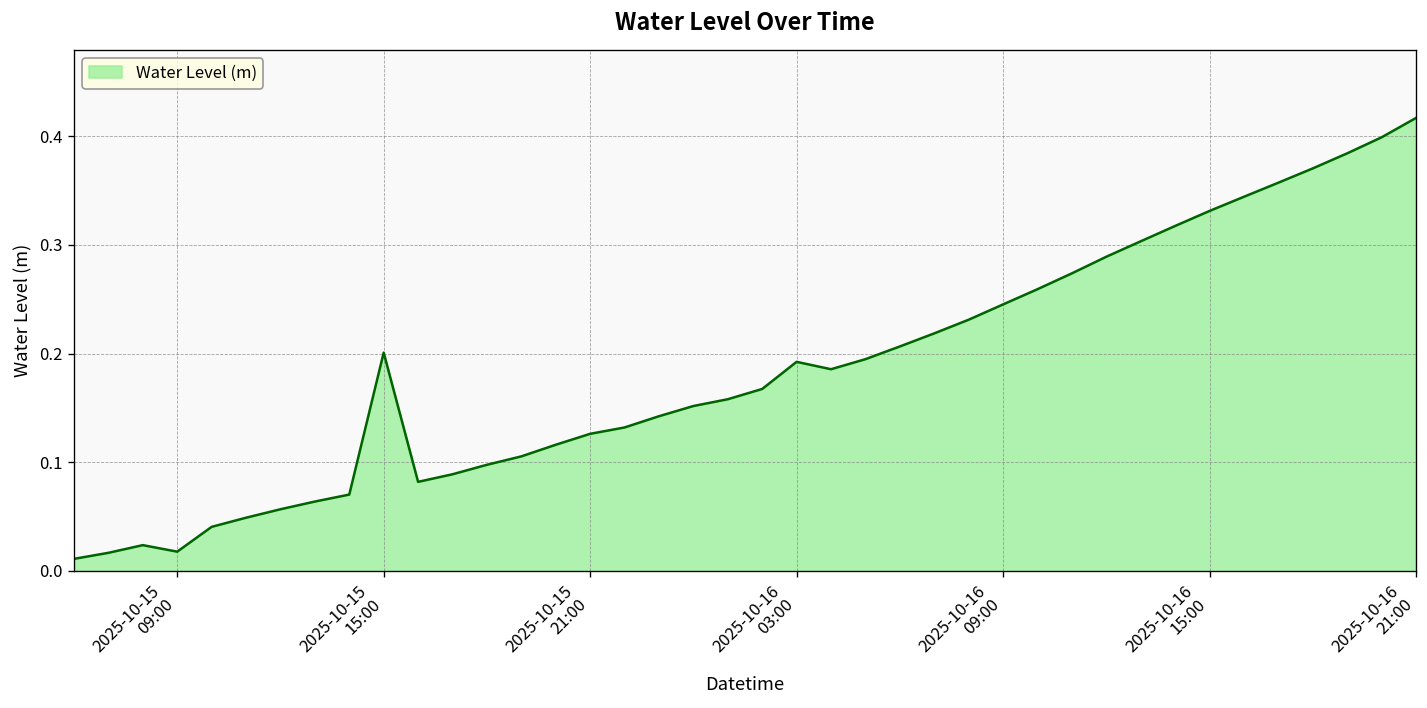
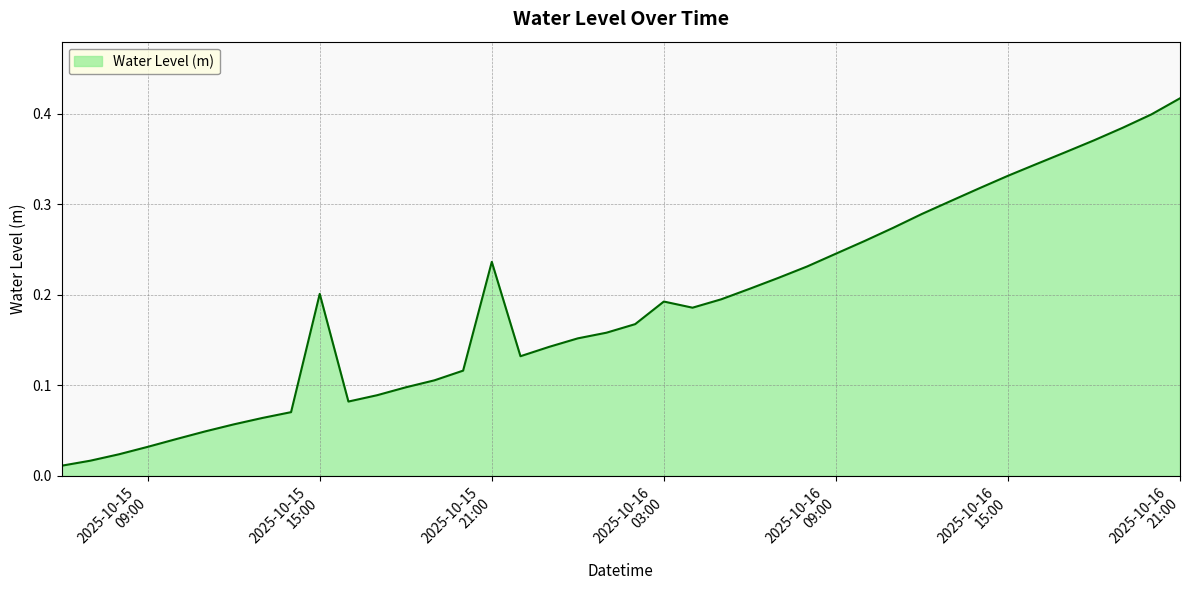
2025-10-15 09:00: 0.02 -> 0.03
2025-10-15 21:00: 0.13 -> 0.24
